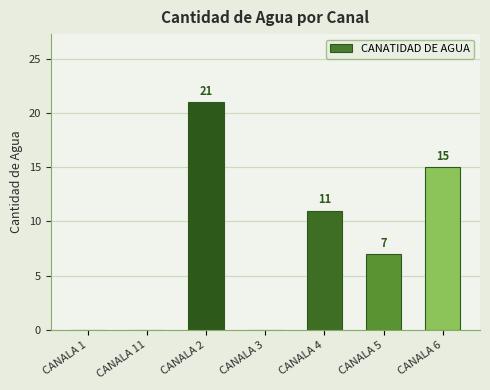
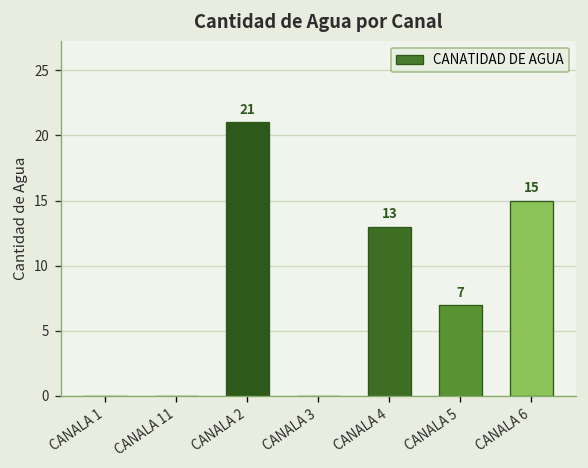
CANALA 4: 11 -> 13
